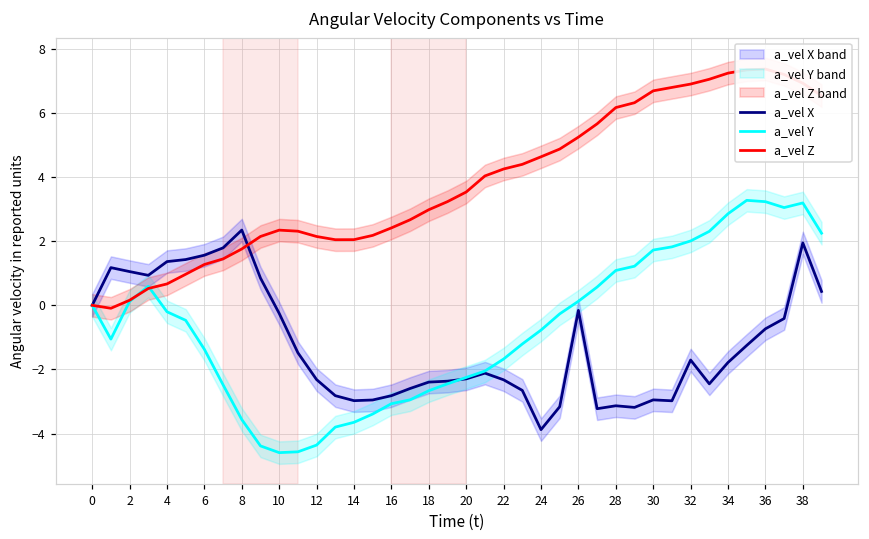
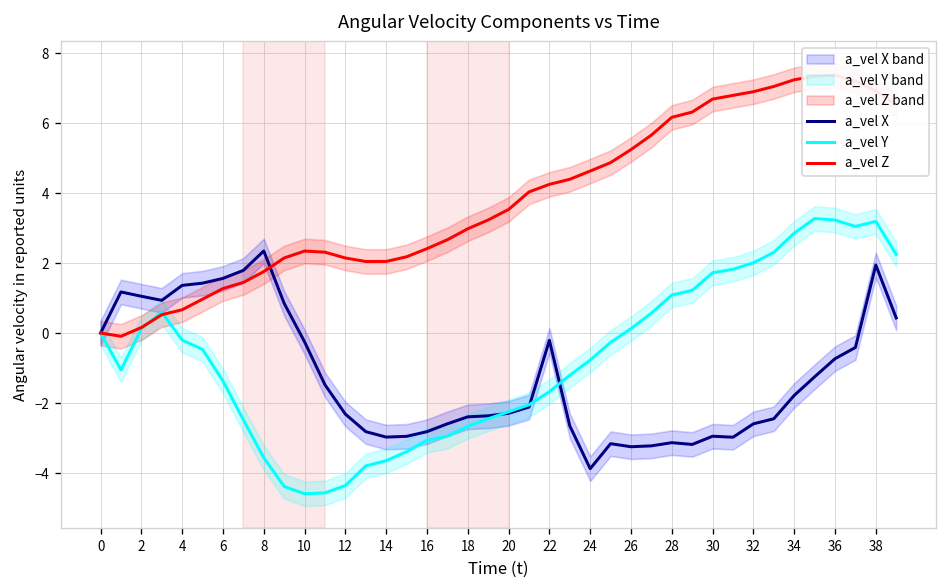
a_vel X, 22: -2.3 -> -0.2
a_vel X, 26: -0.2 -> -3.2
a_vel X, 32: -1.7 -> -2.6
